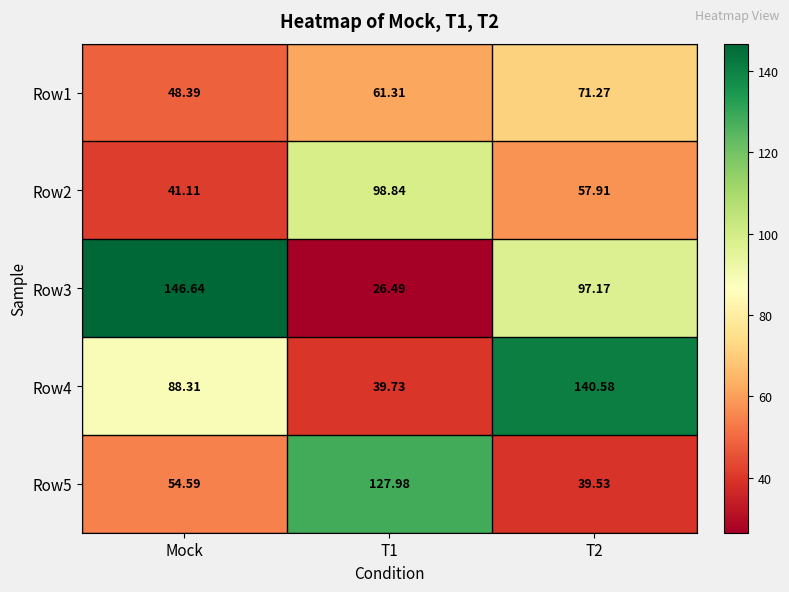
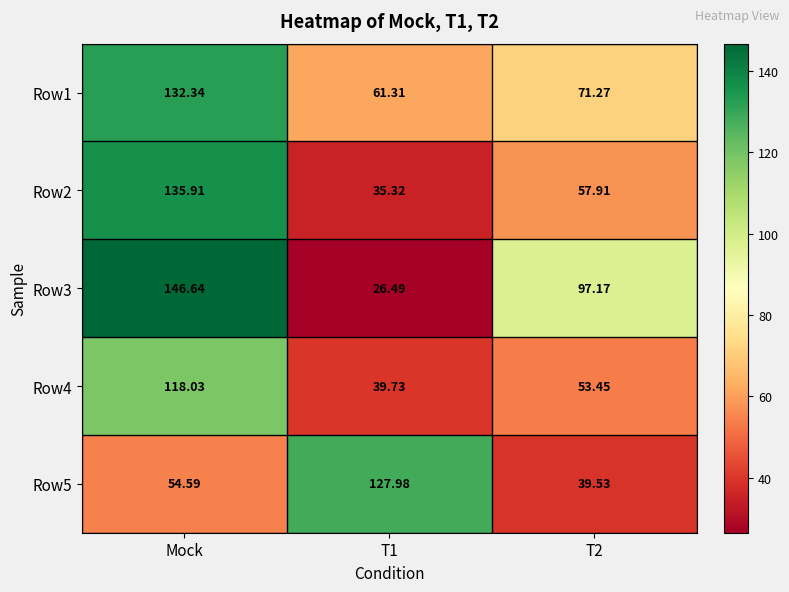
Row1, Mock: 48.39 -> 132.34
Row2, Mock: 41.11 -> 135.91
Row2, T1: 98.84 -> 35.32
Row4, Mock: 88.31 -> 118.03
Row4, T2: 140.58 -> 53.45
